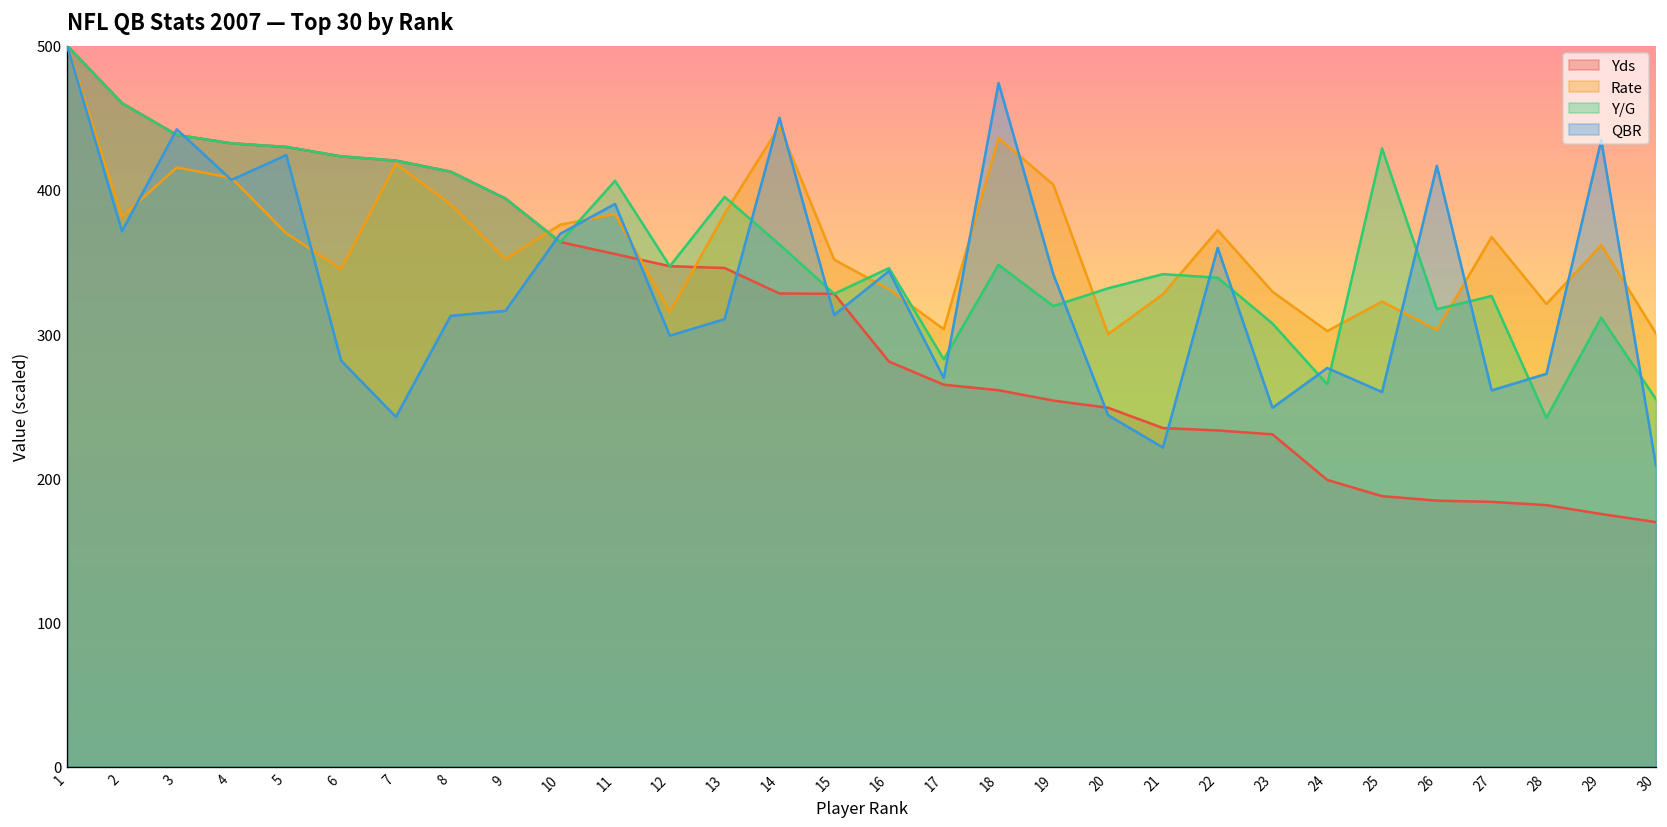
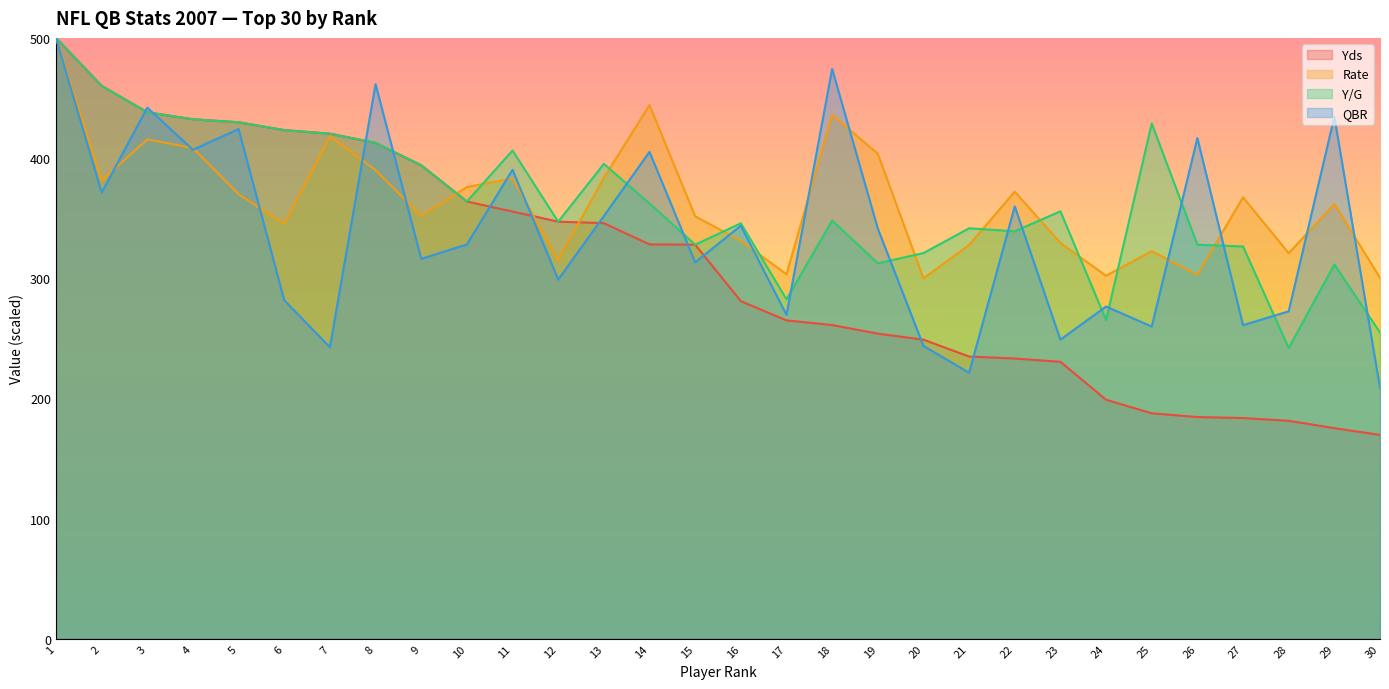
QBR, 8: 313 -> 461
QBR, 10: 370 -> 328
QBR, 13: 310 -> 352
QBR, 14: 450 -> 405
Y/G, 19: 319 -> 312
Y/G, 20: 332 -> 321
Y/G, 23: 307 -> 356
Y/G, 26: 317 -> 328
